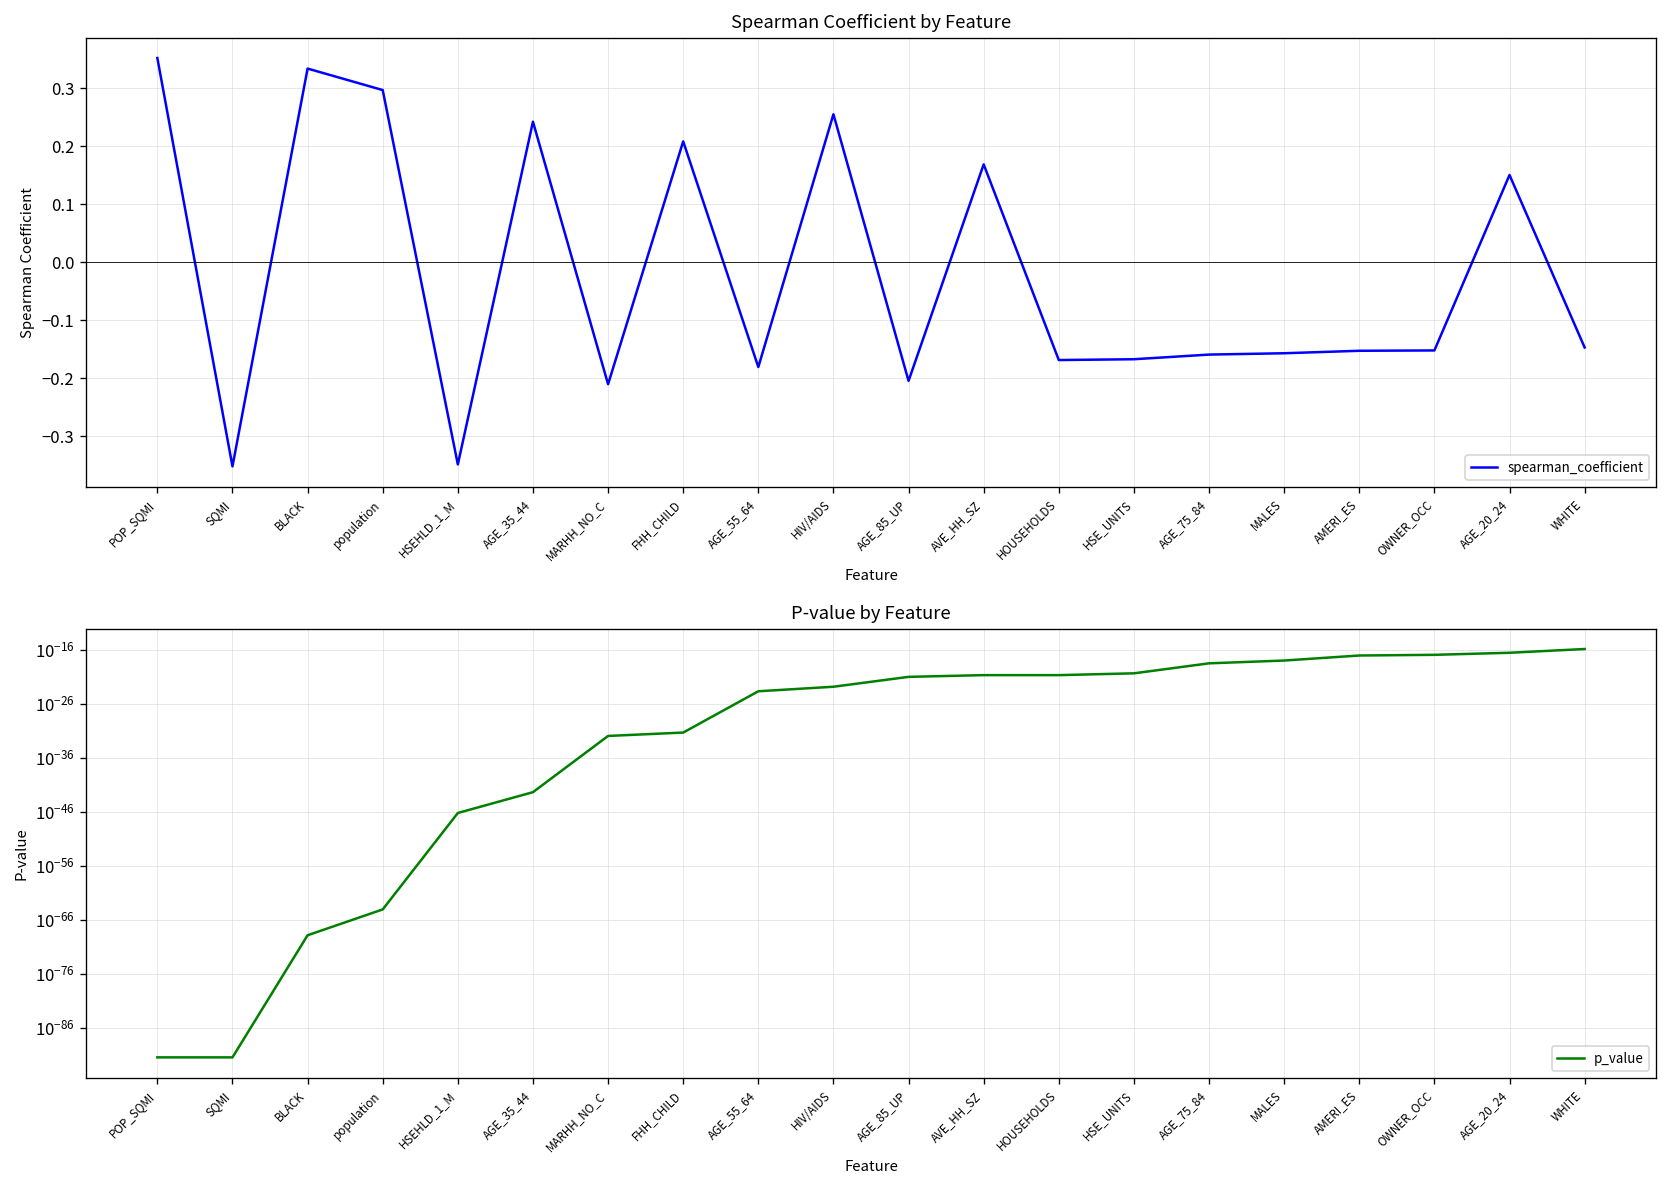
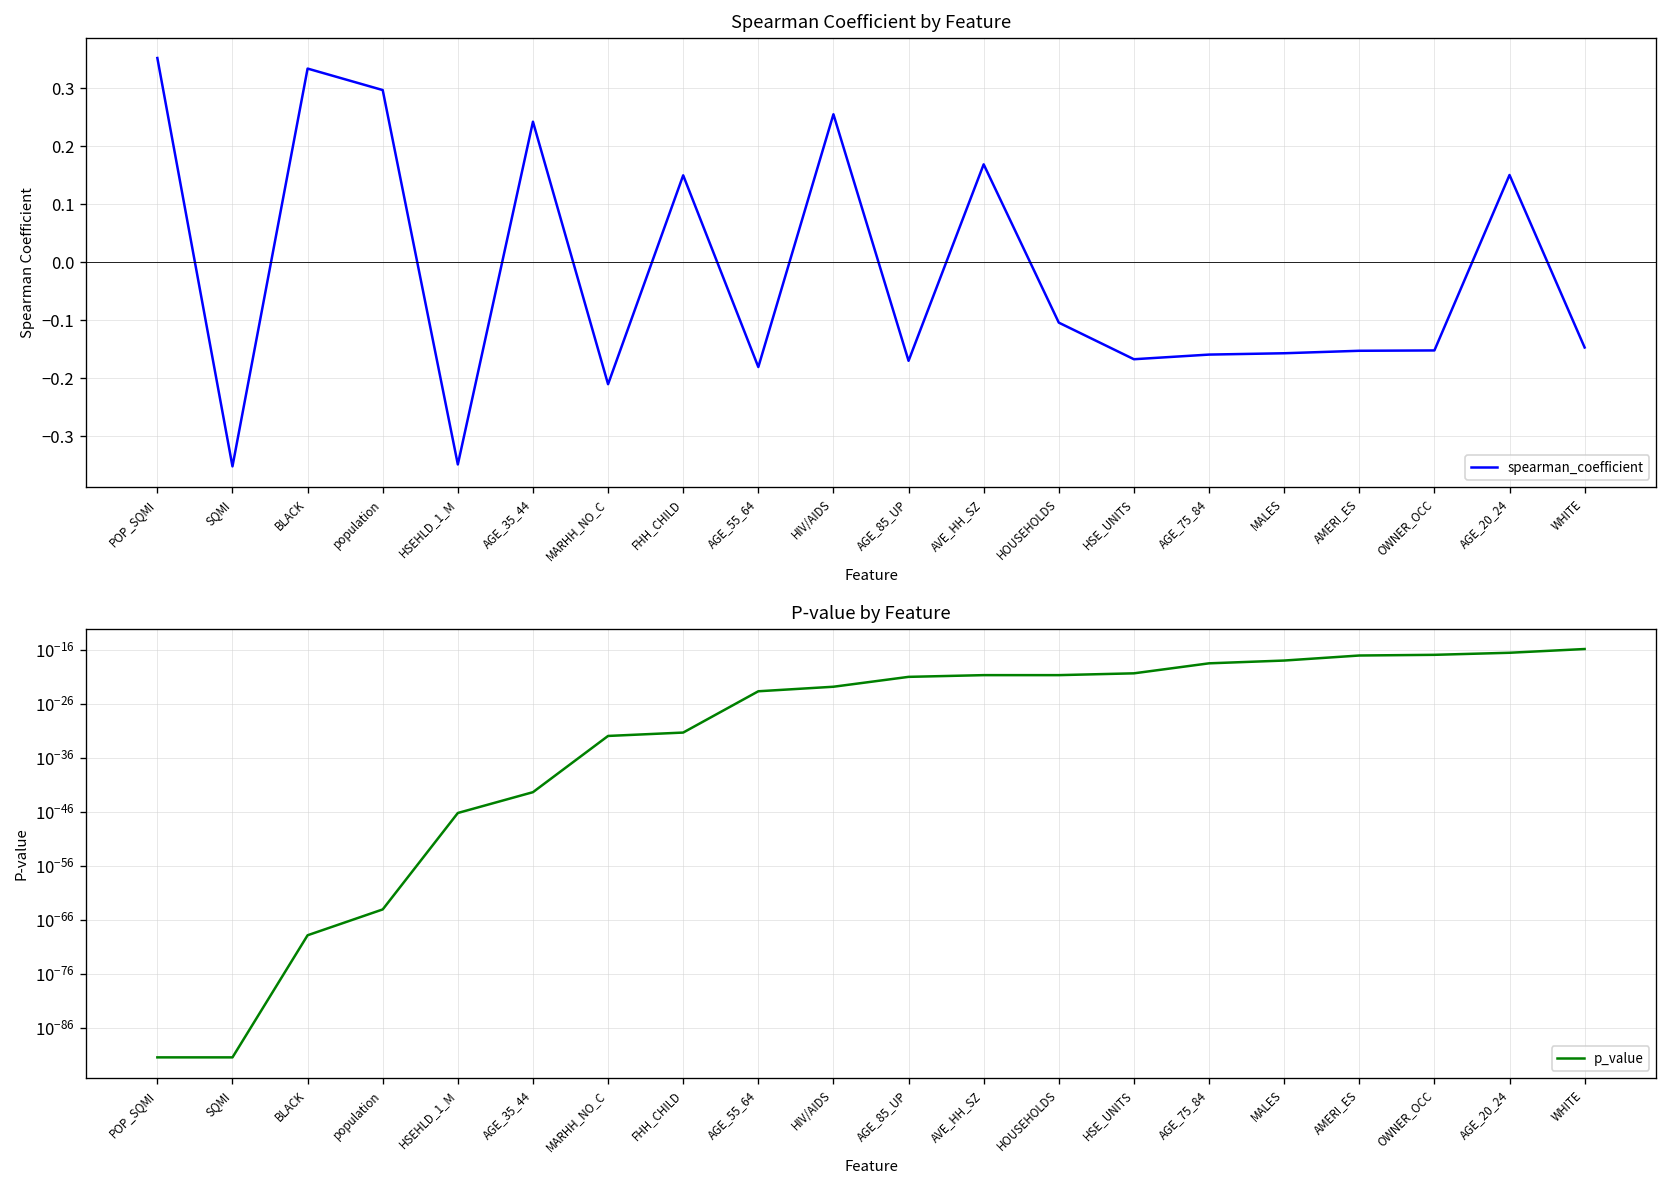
Spearman Coefficient by Feature, FHH_CHILD: 0.21 -> 0.15
Spearman Coefficient by Feature, AGE_85_UP: -0.20 -> -0.17
Spearman Coefficient by Feature, HOUSEHOLDS: -0.17 -> -0.10
